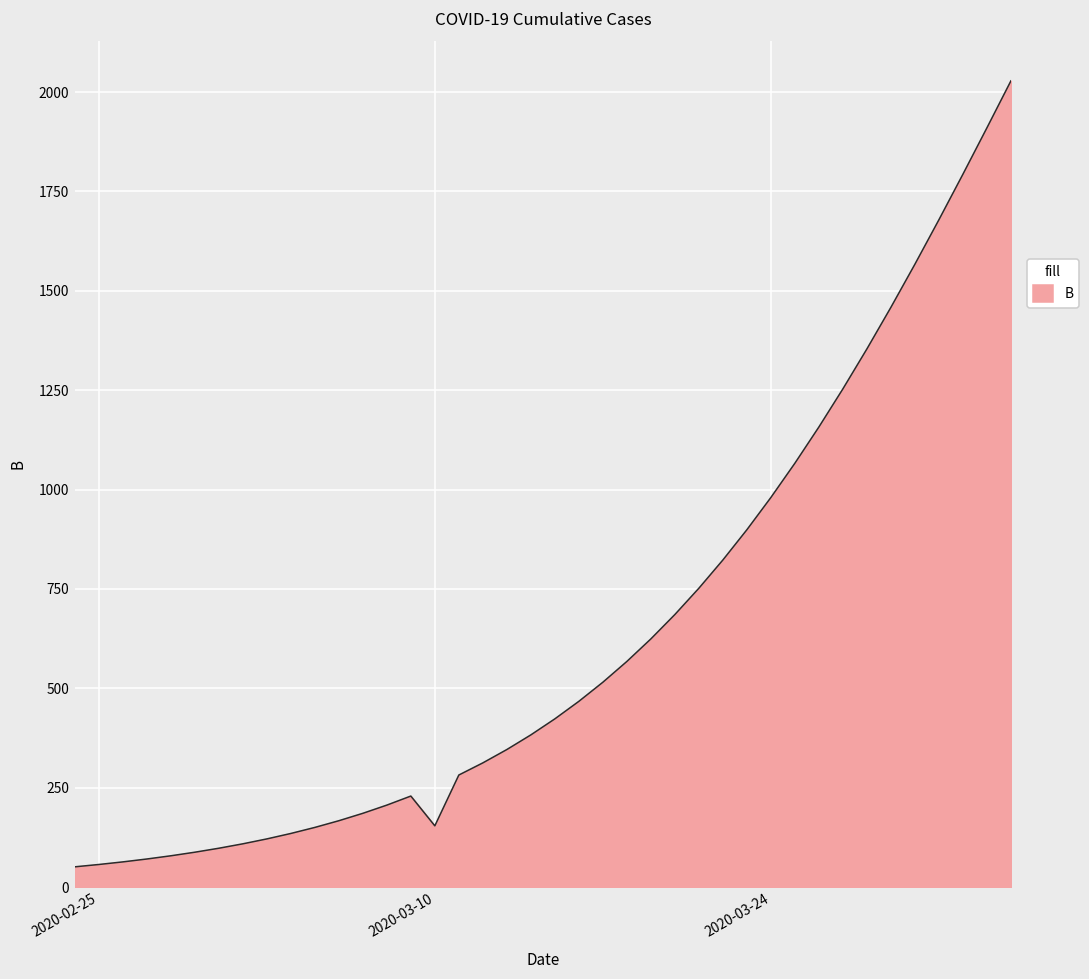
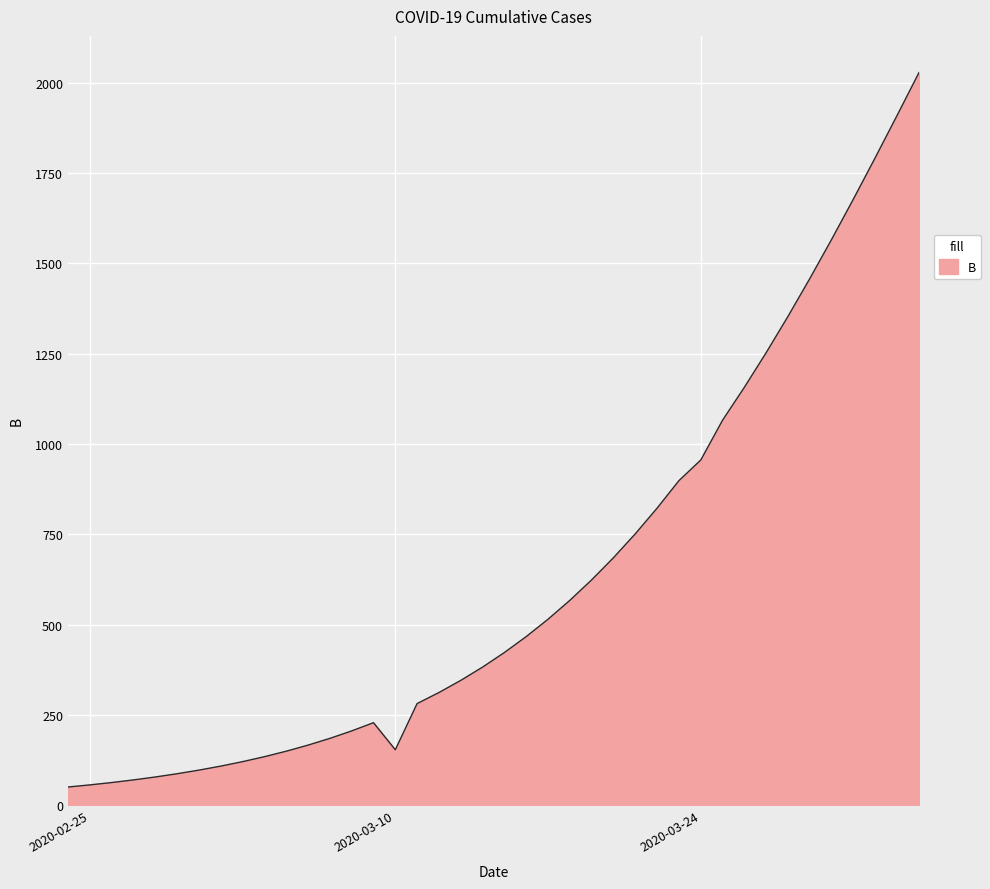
2020-03-24: 980 -> 960
